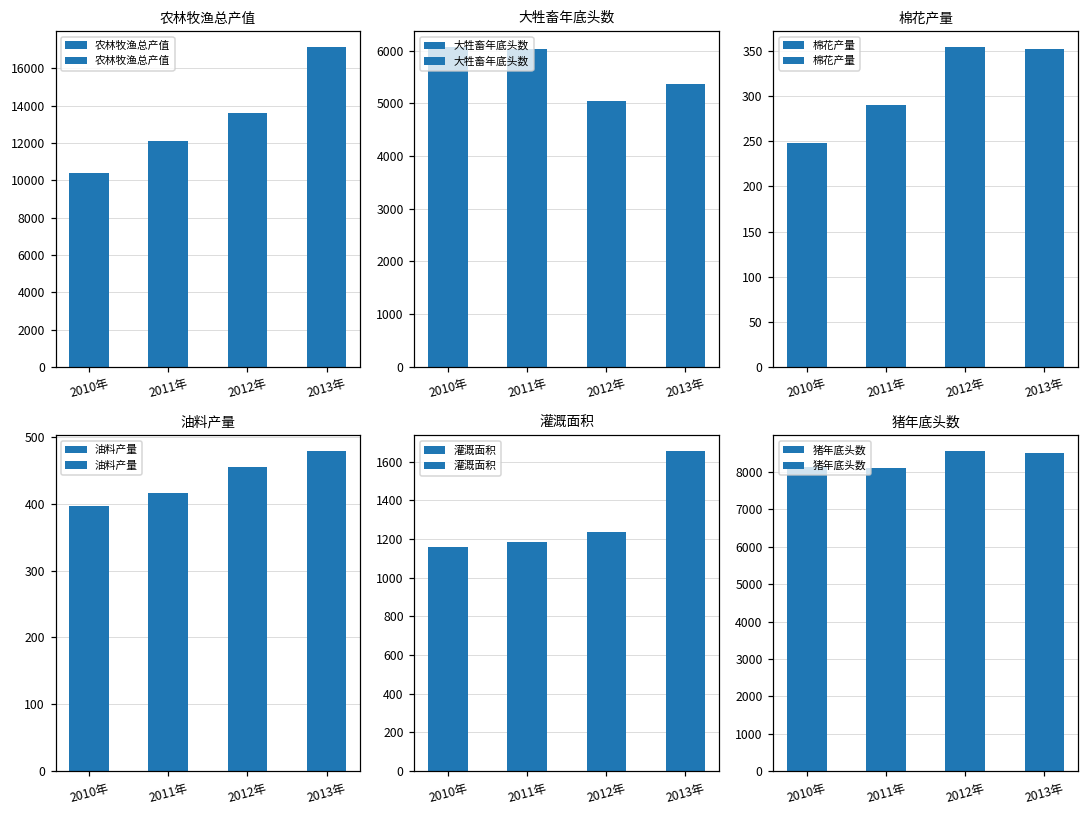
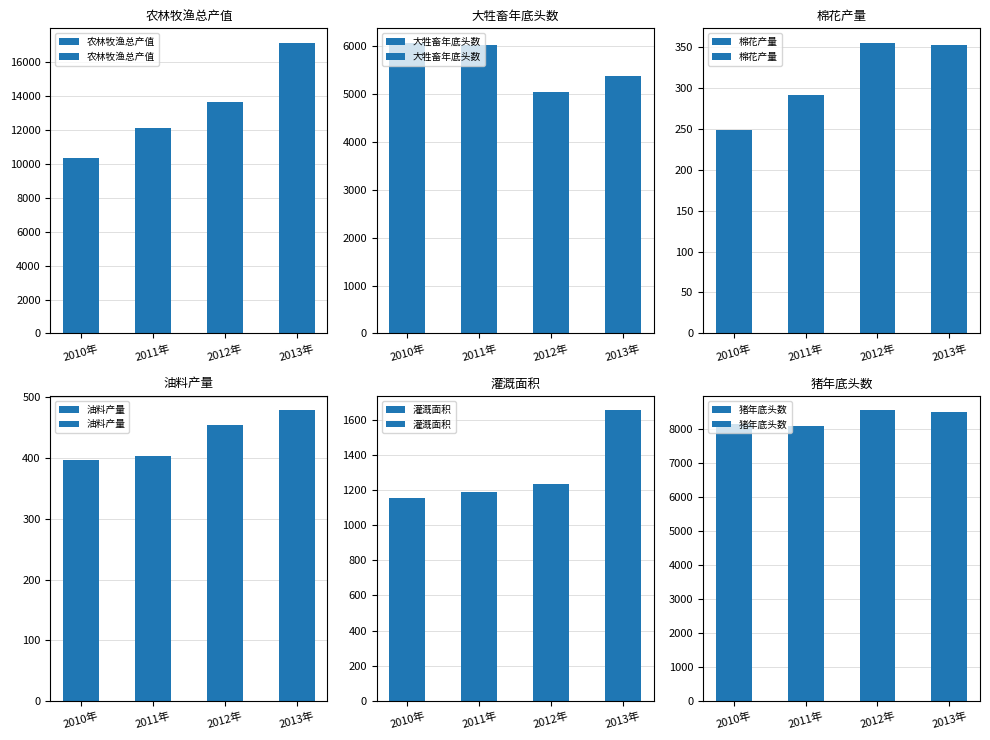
油料产量, 2011年: 420 -> 400
